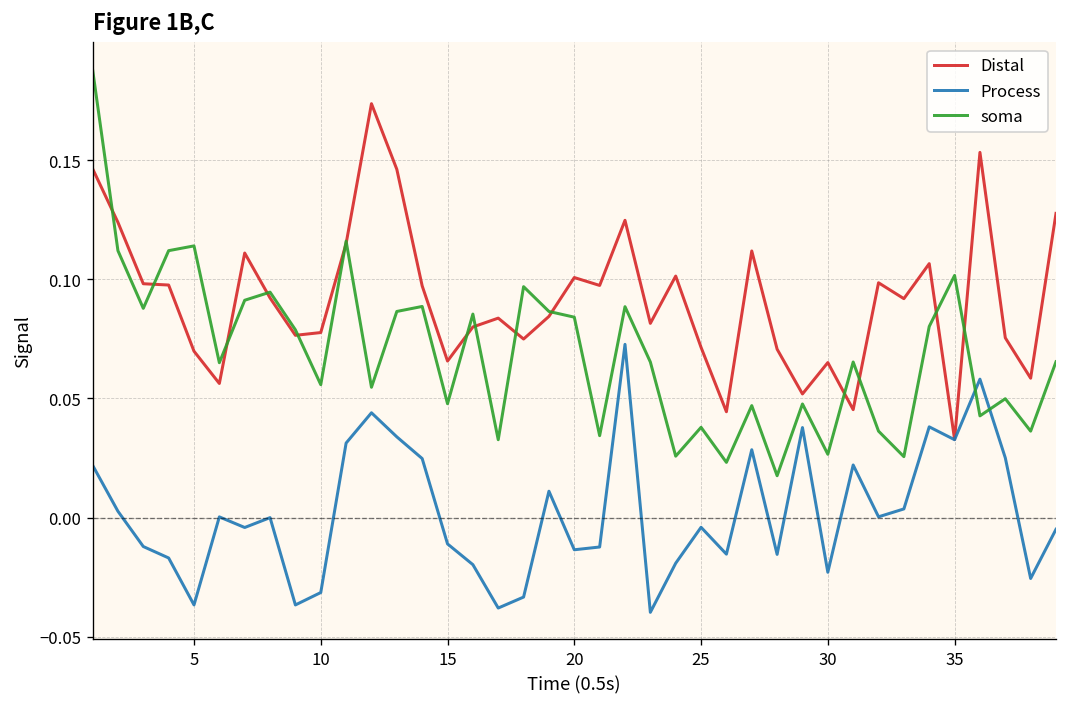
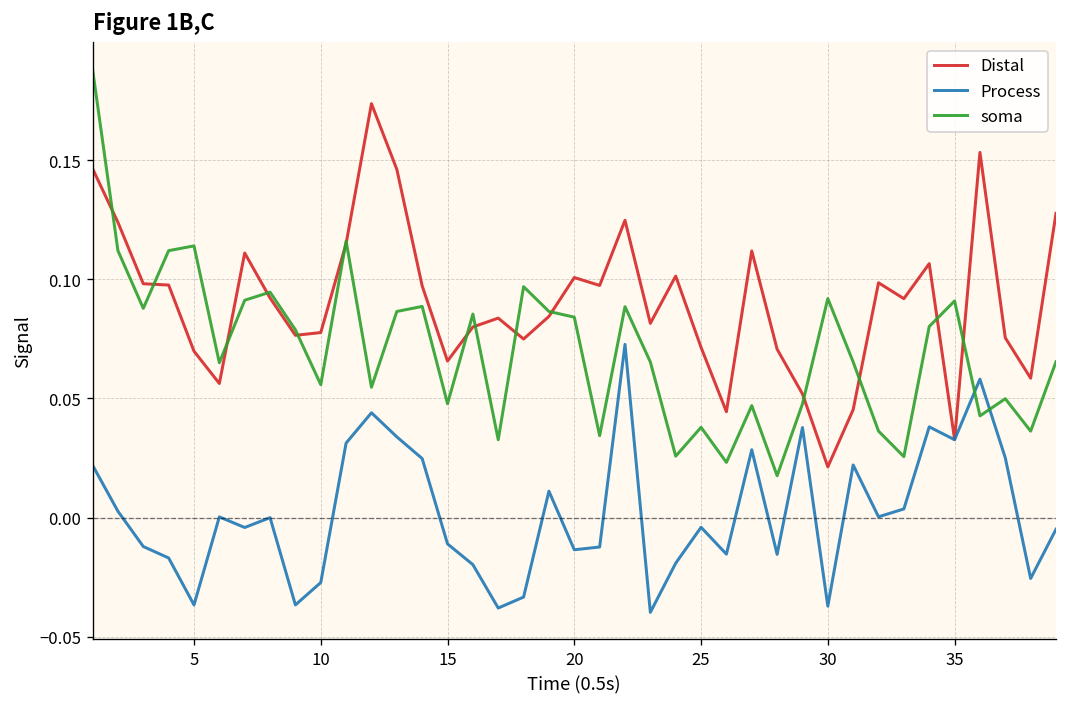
Process, 10: -0.031 -> -0.027
Distal, 30: 0.065 -> 0.021
Process, 30: -0.023 -> -0.037
soma, 30: 0.027 -> 0.092
soma, 35: 0.102 -> 0.091
